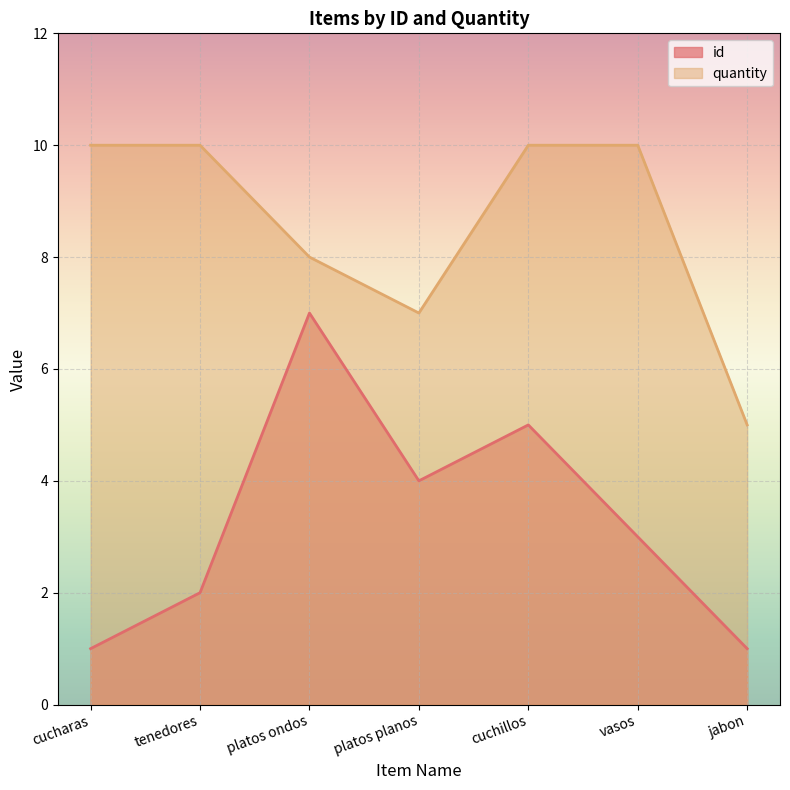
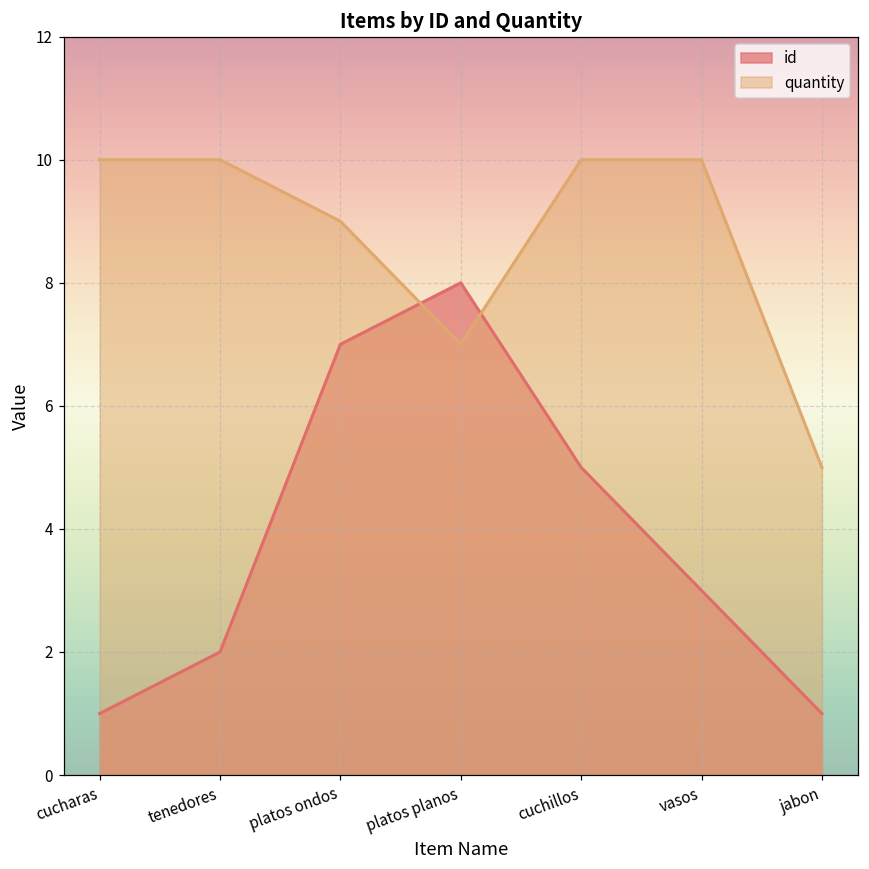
quantity, platos ondos: 8 -> 9
id, platos planos: 4 -> 8
